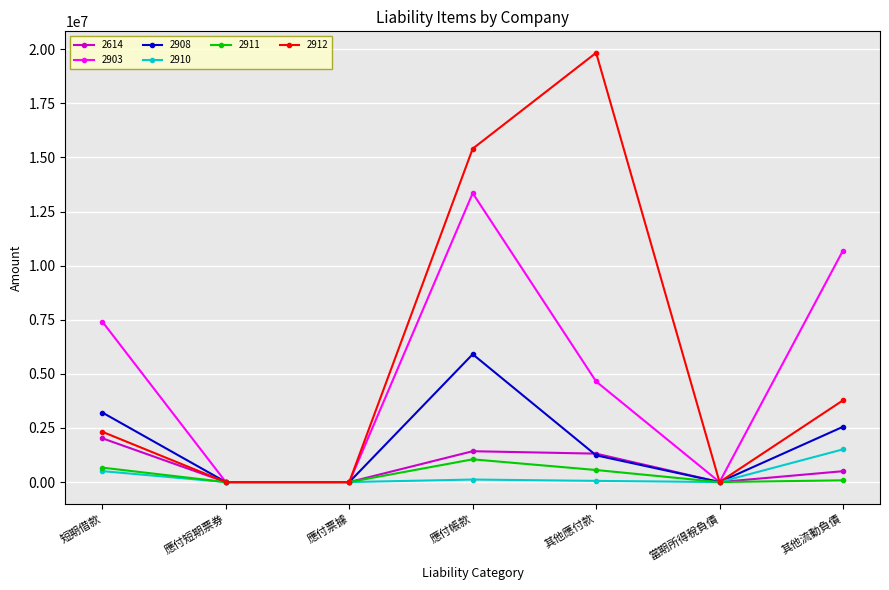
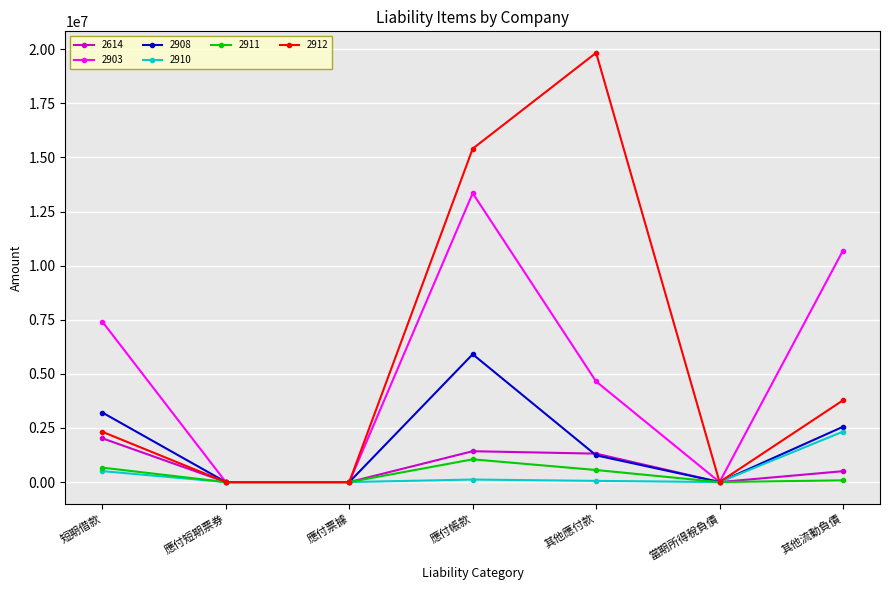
2910, 其他流動負債: 1500000 -> 2300000
